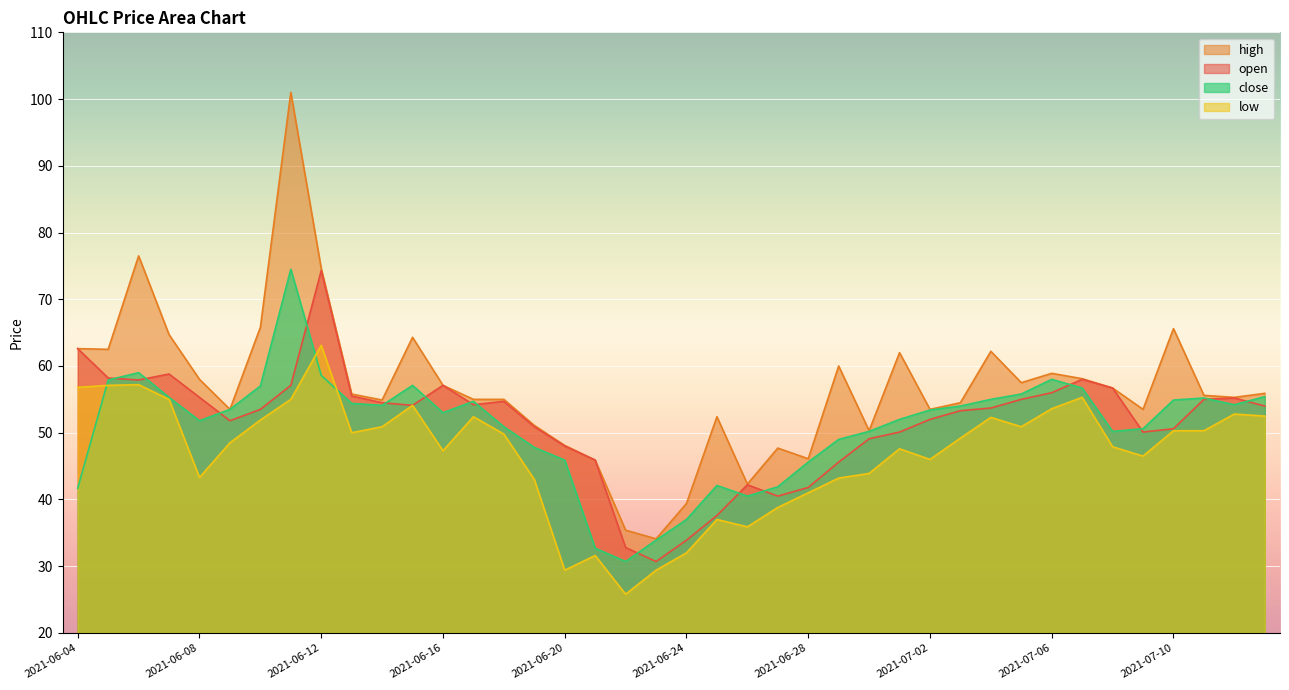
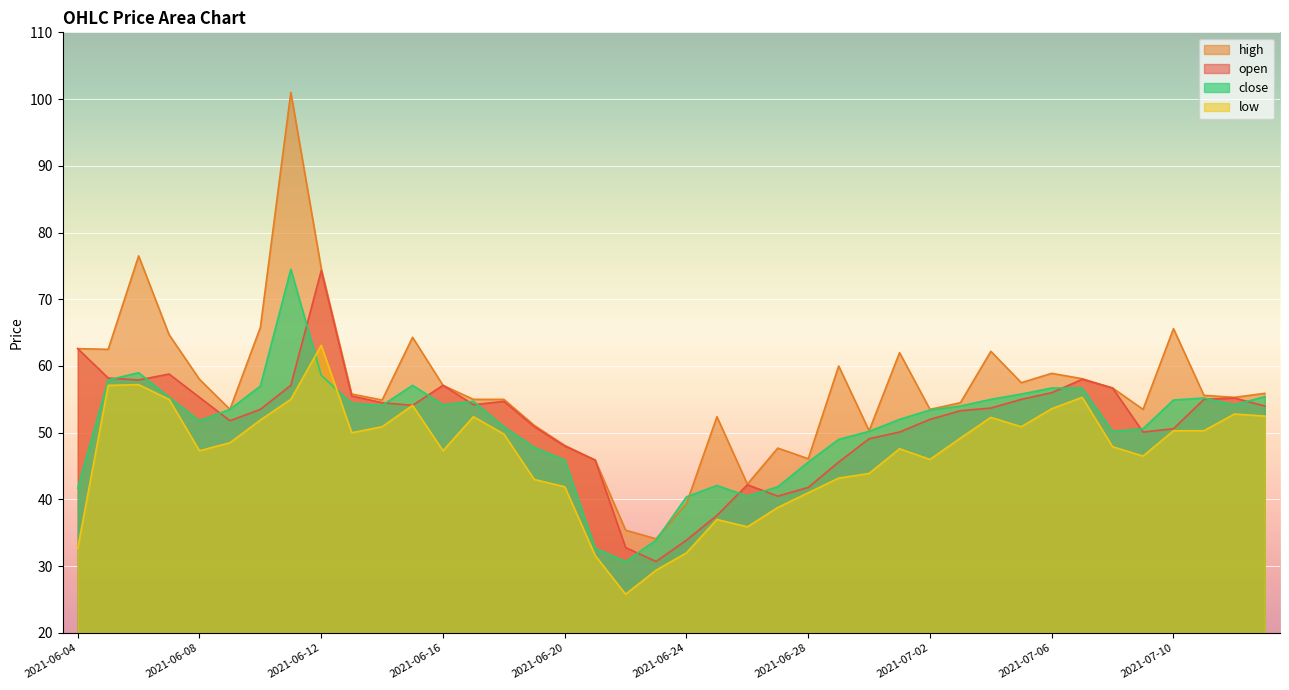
low, 2021-06-04: 57 -> 33
low, 2021-06-08: 43 -> 47
close, 2021-06-16: 53 -> 54
low, 2021-06-20: 29 -> 42
close, 2021-06-24: 37 -> 40
close, 2021-07-06: 58 -> 57
